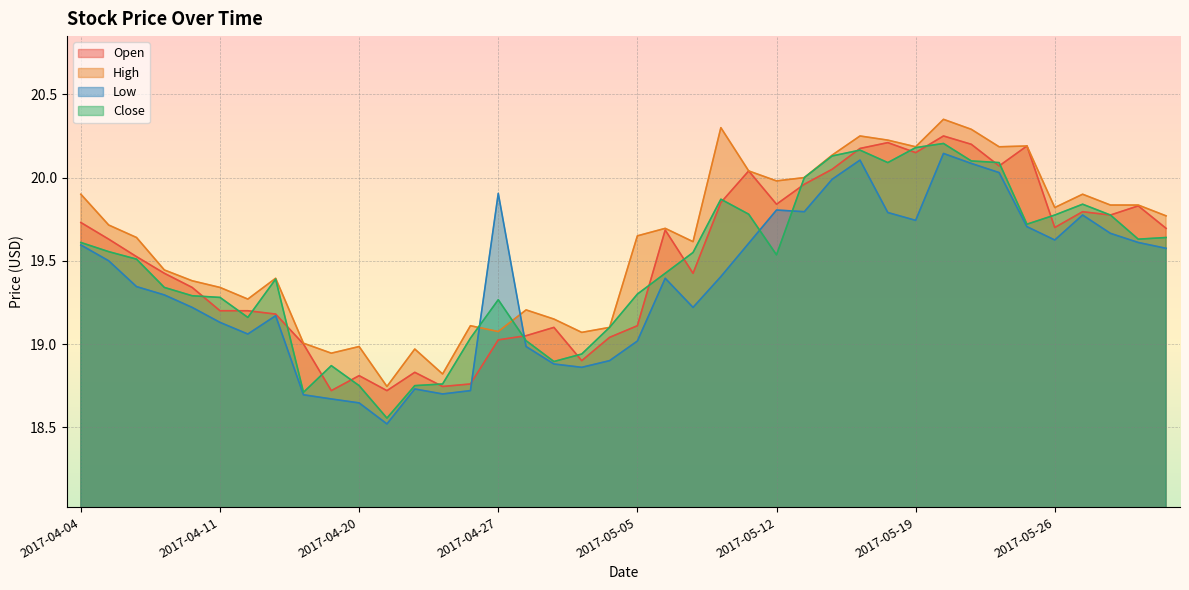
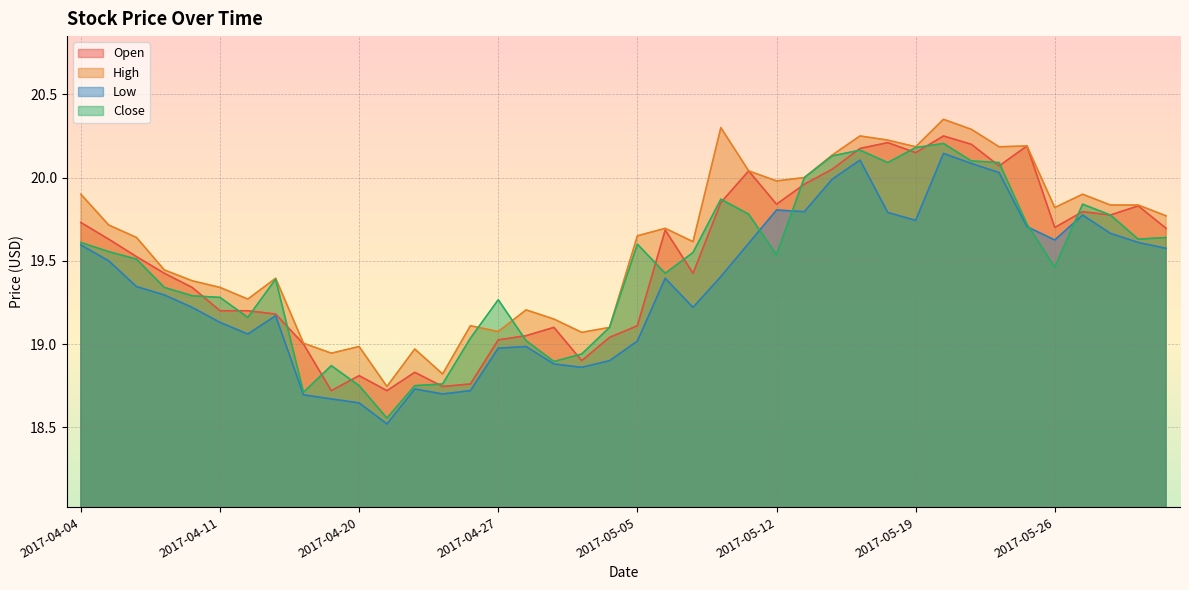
Low, 2017-04-27: 19.91 -> 18.98
Close, 2017-05-05: 19.3 -> 19.6
Close, 2017-05-26: 19.78 -> 19.46
